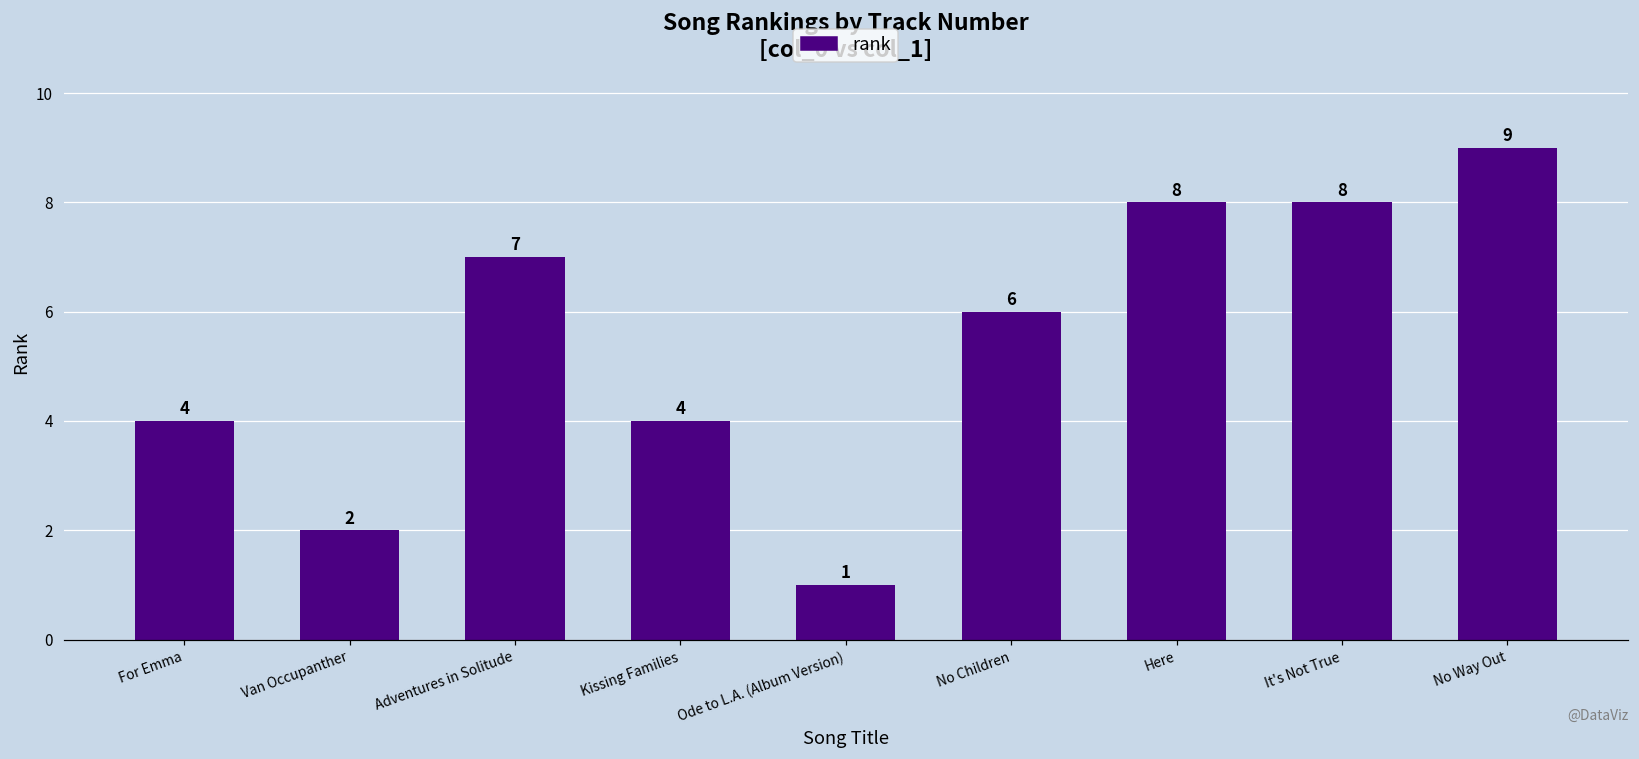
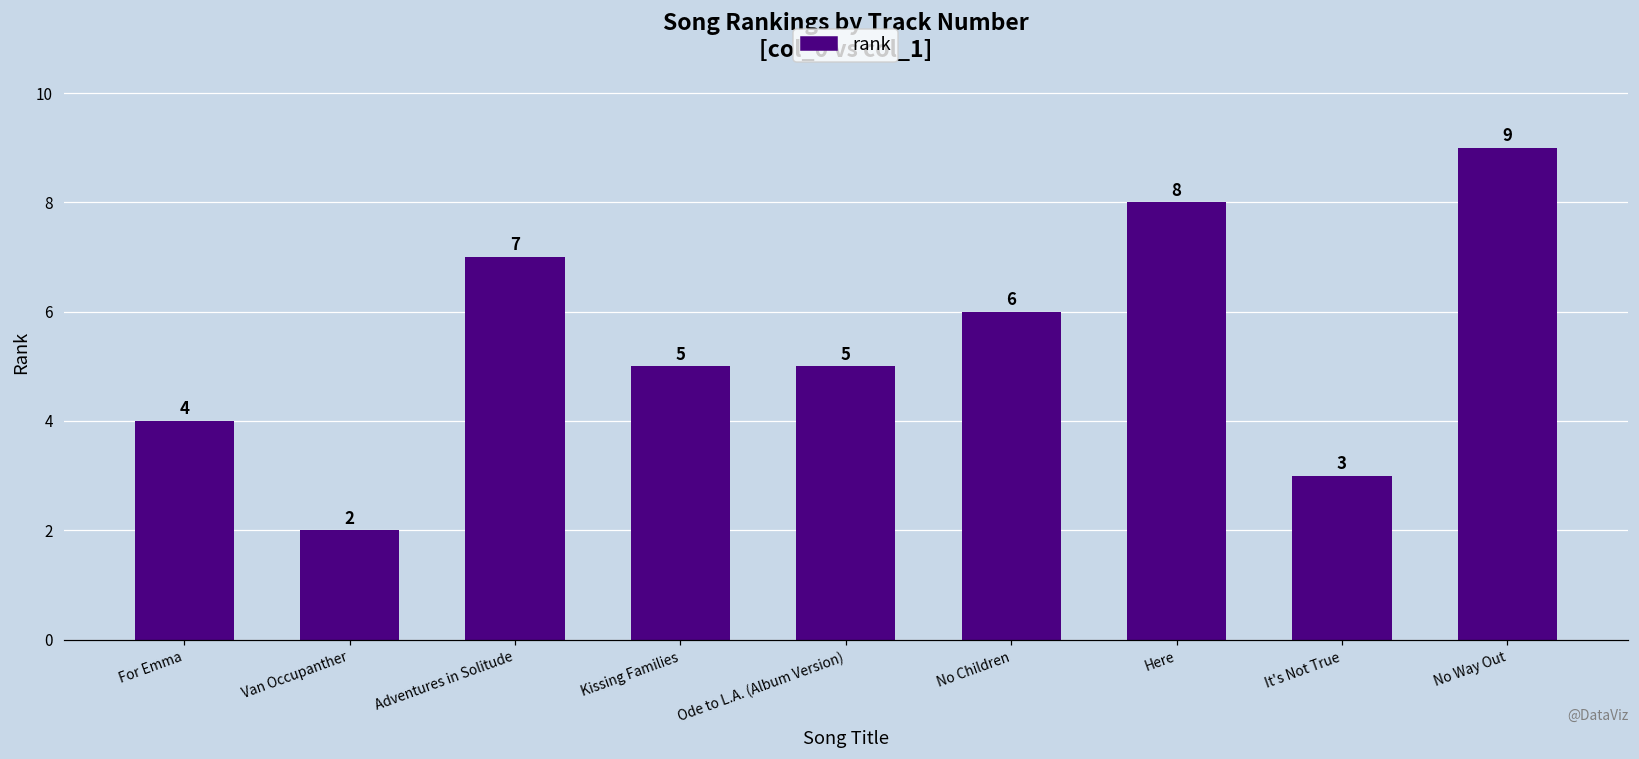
Kissing Families: 4 -> 5
Ode to L.A. (Album Version): 1 -> 5
It's Not True: 8 -> 3
